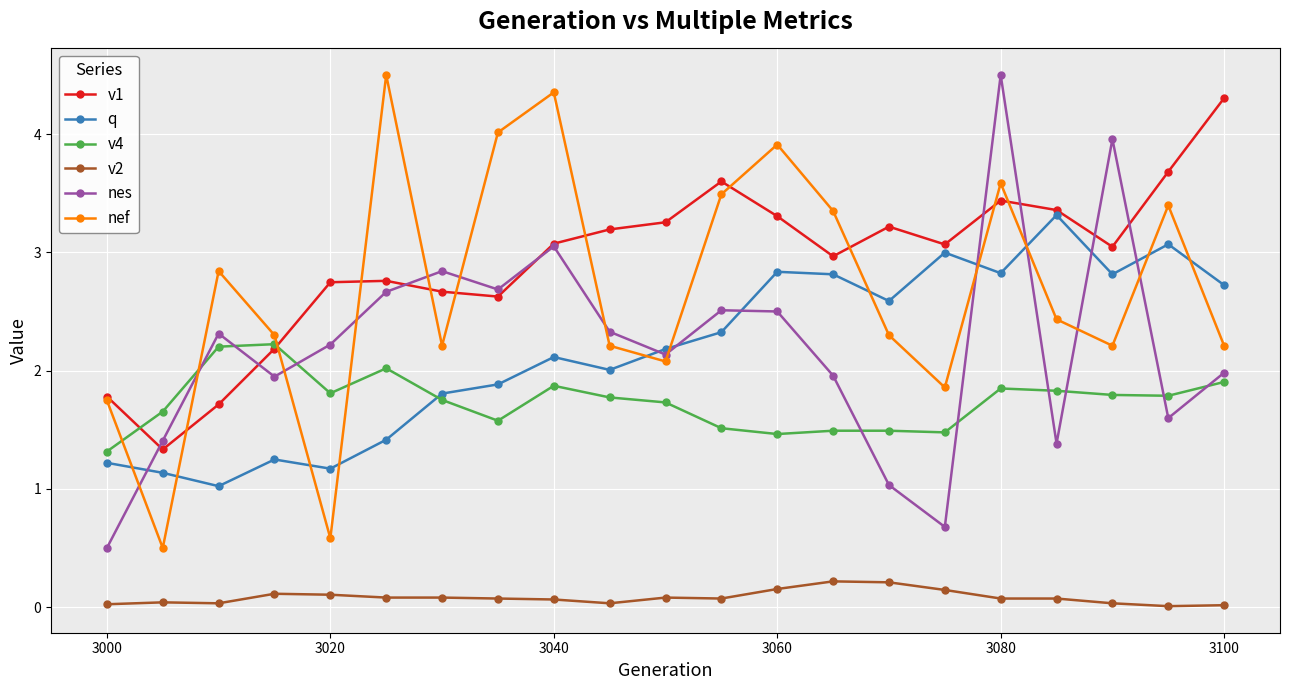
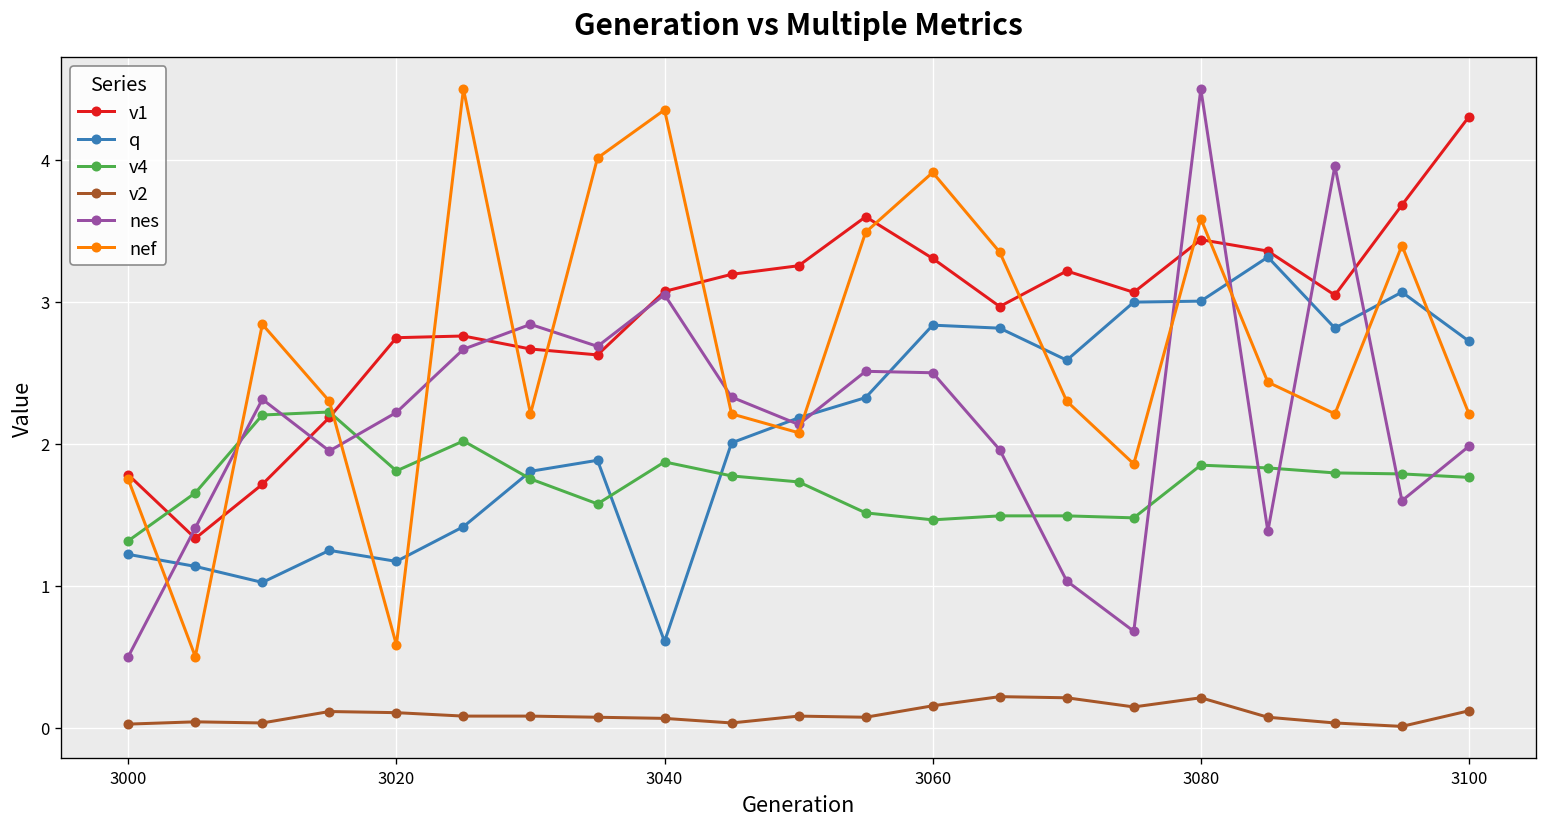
q, 3040: 2.11 -> 0.61
q, 3080: 2.82 -> 3.01
v2, 3080: 0.07 -> 0.21
v4, 3100: 1.90 -> 1.76
v2, 3100: 0.02 -> 0.12
